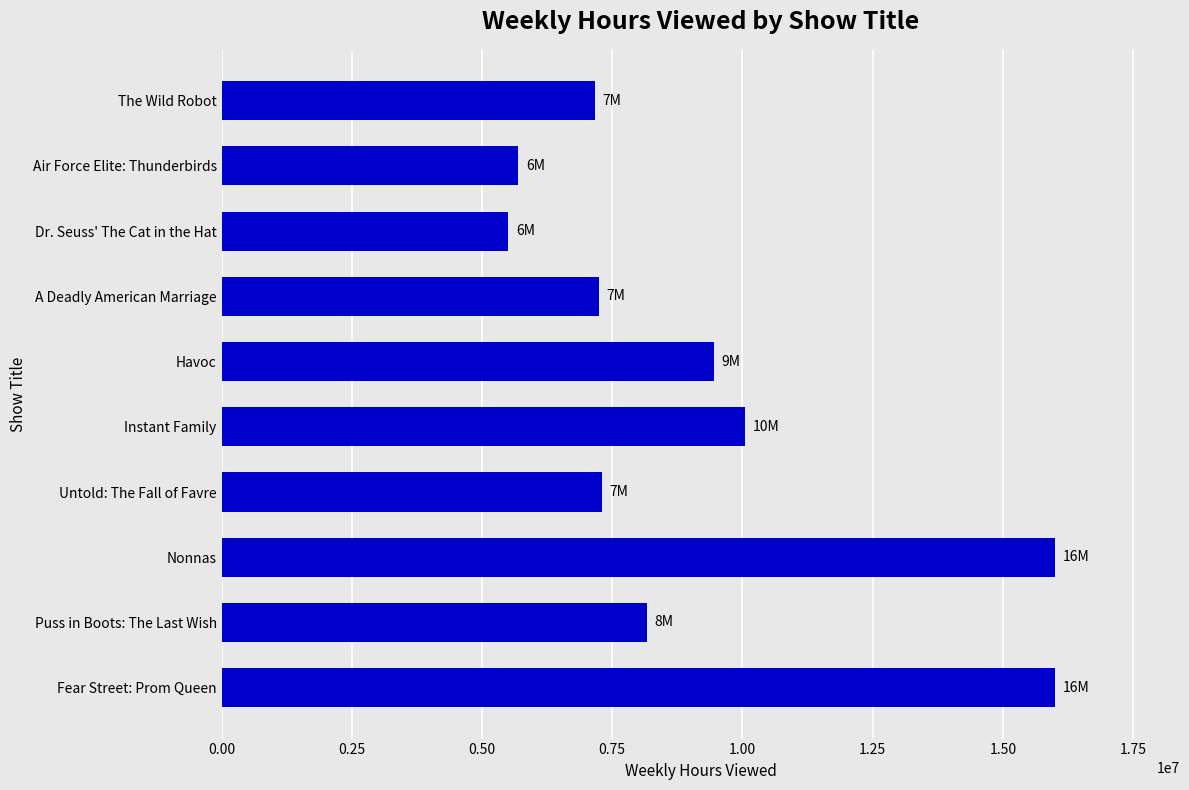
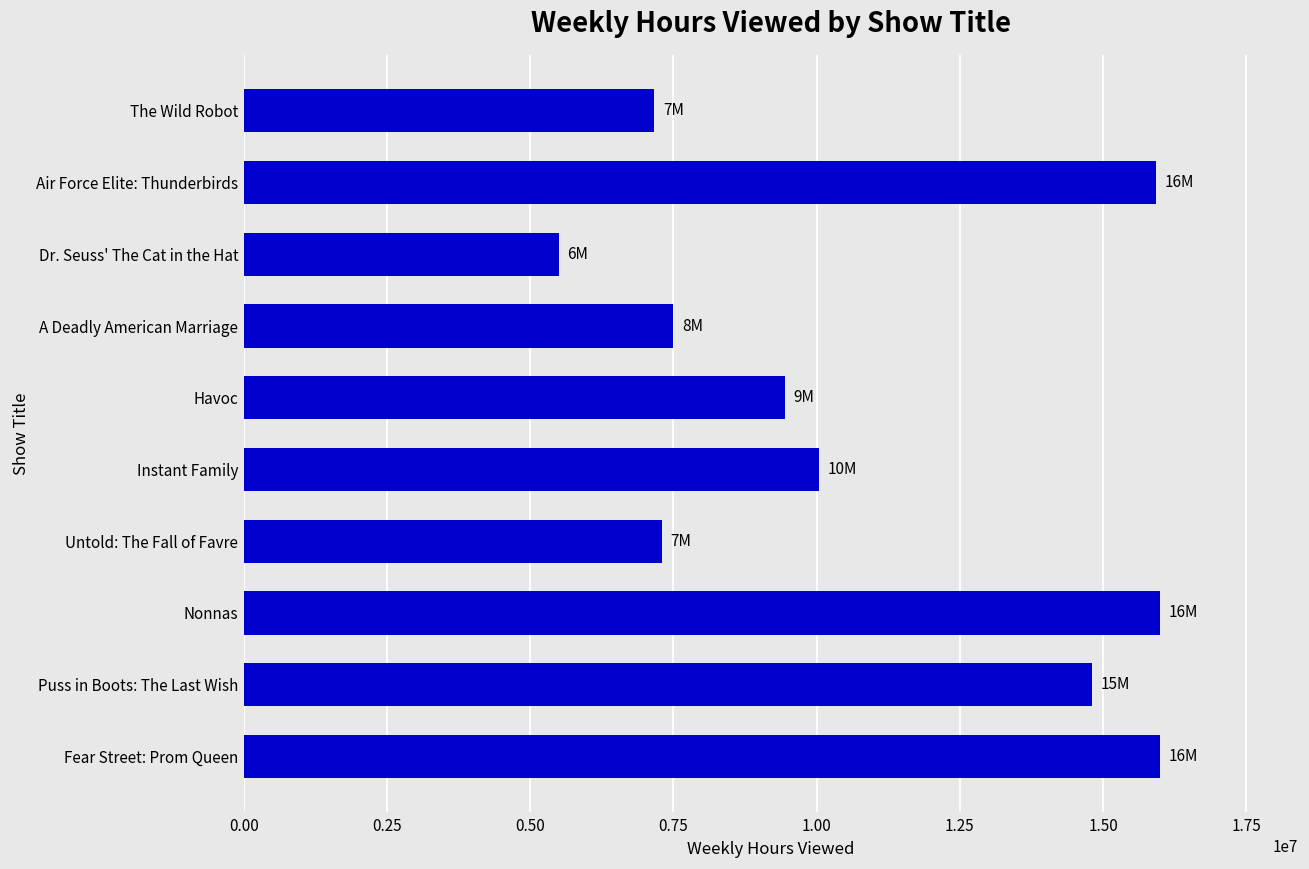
Air Force Elite: Thunderbirds: 6M -> 16M
A Deadly American Marriage: 7M -> 8M
Puss in Boots: The Last Wish: 8M -> 15M
